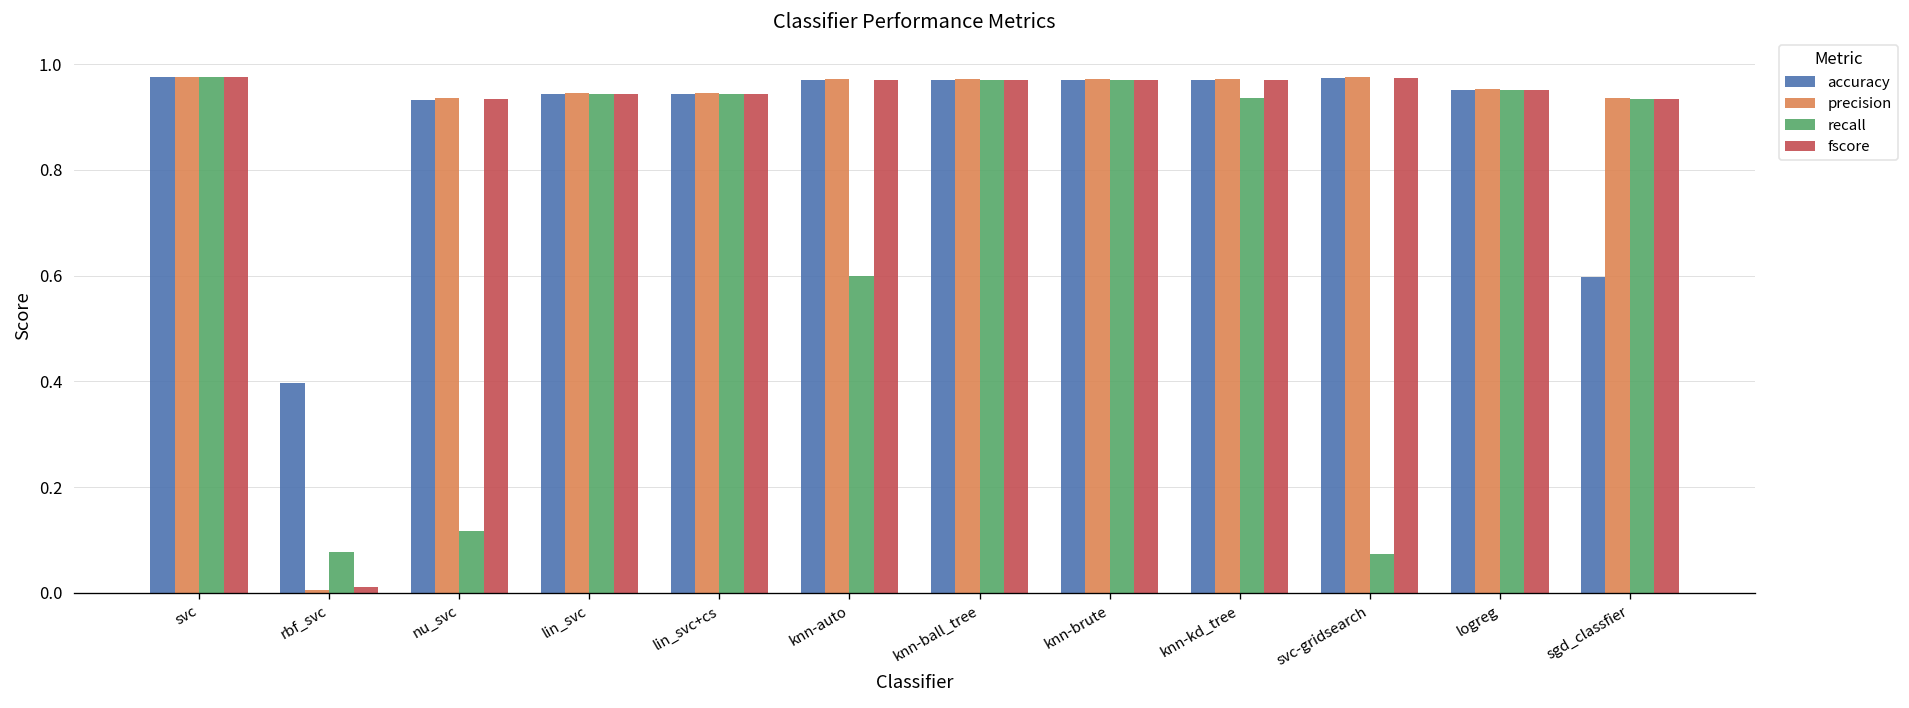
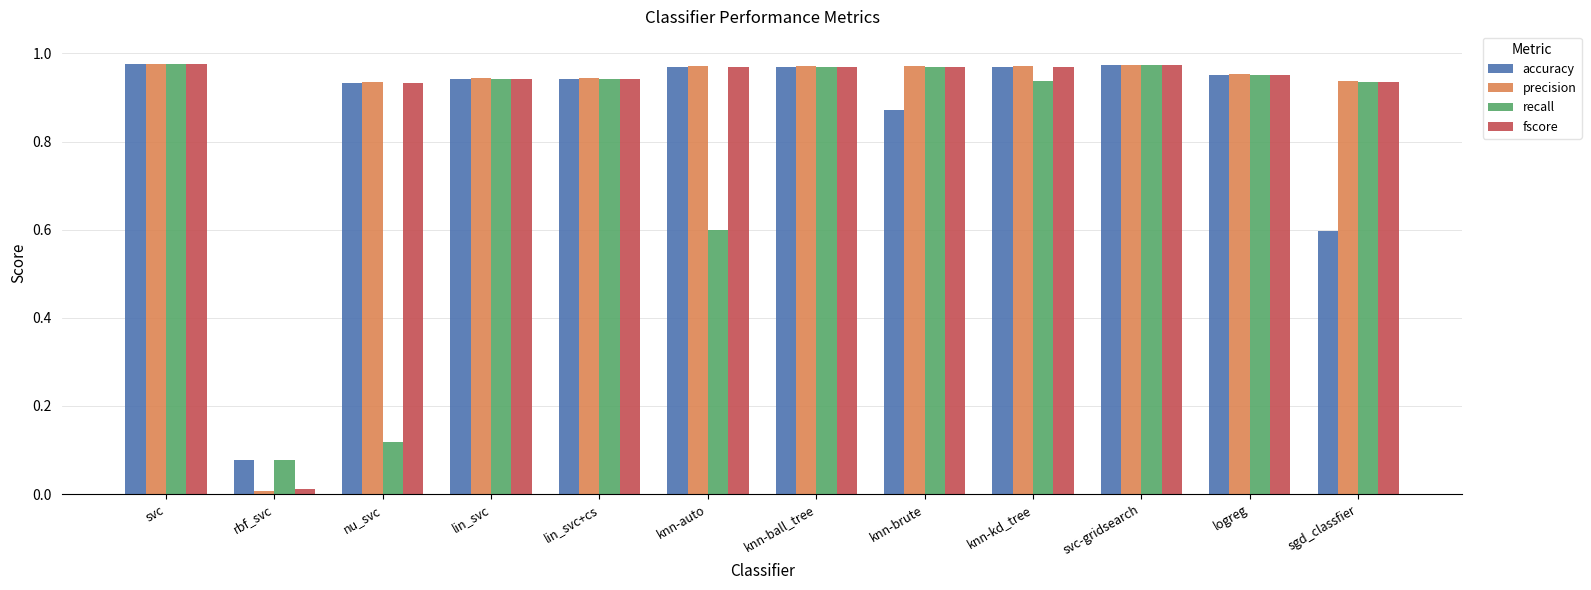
accuracy, rbf_svc: 0.40 -> 0.08
accuracy, knn-brute: 0.97 -> 0.87
recall, svc-gridsearch: 0.07 -> 0.97
